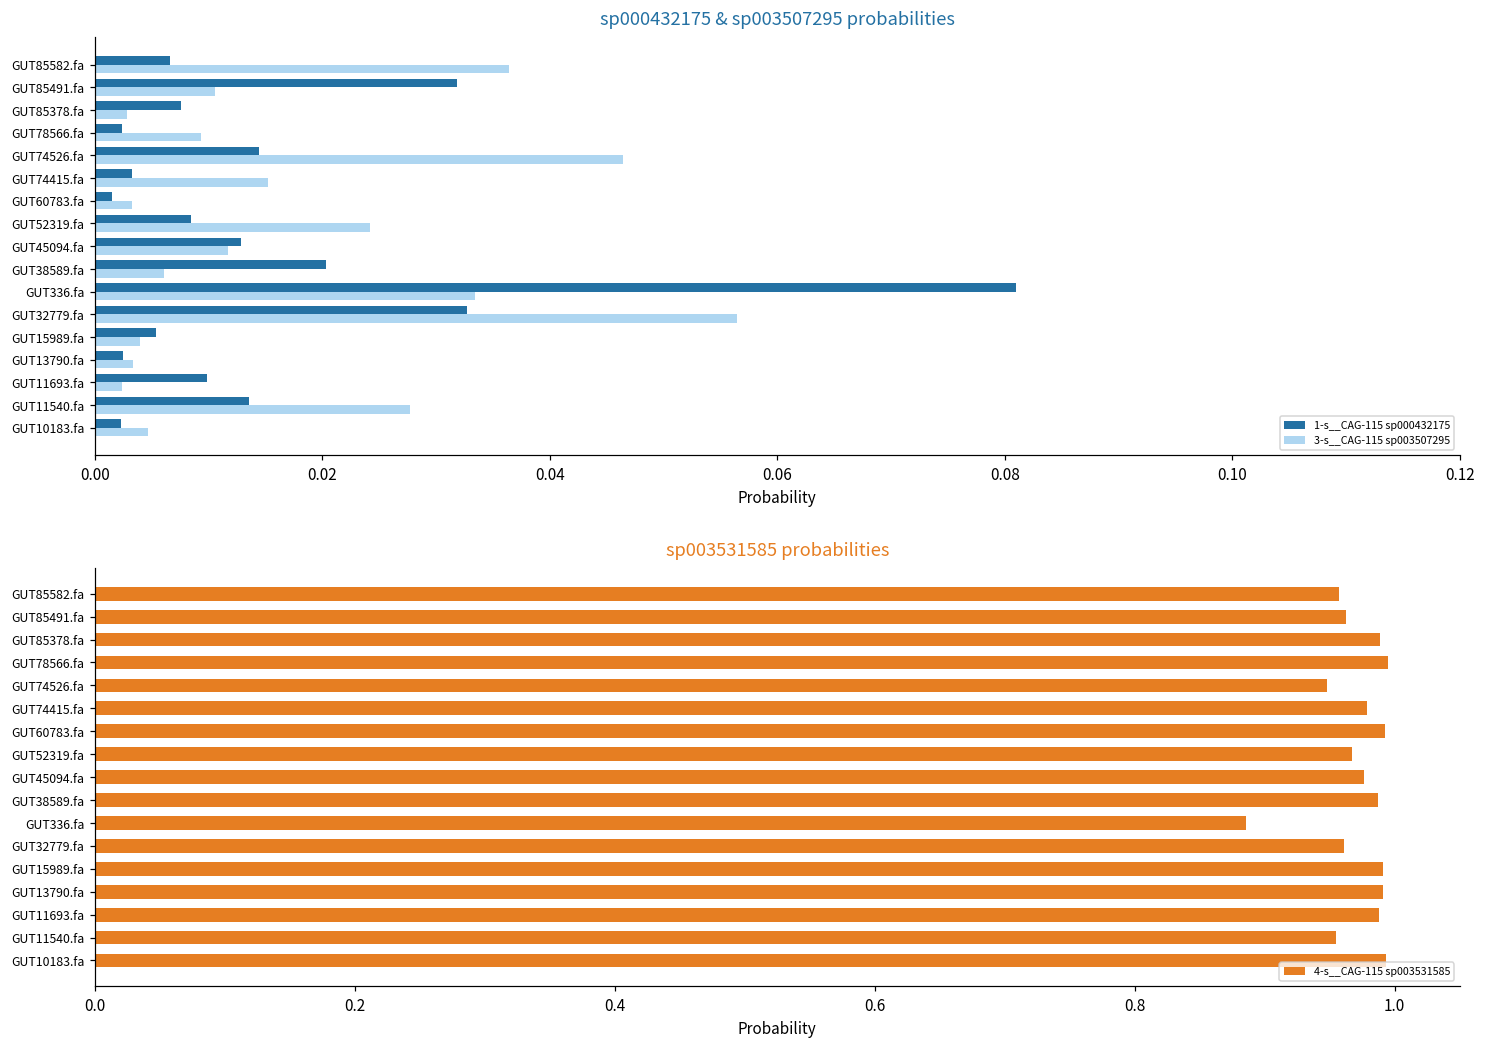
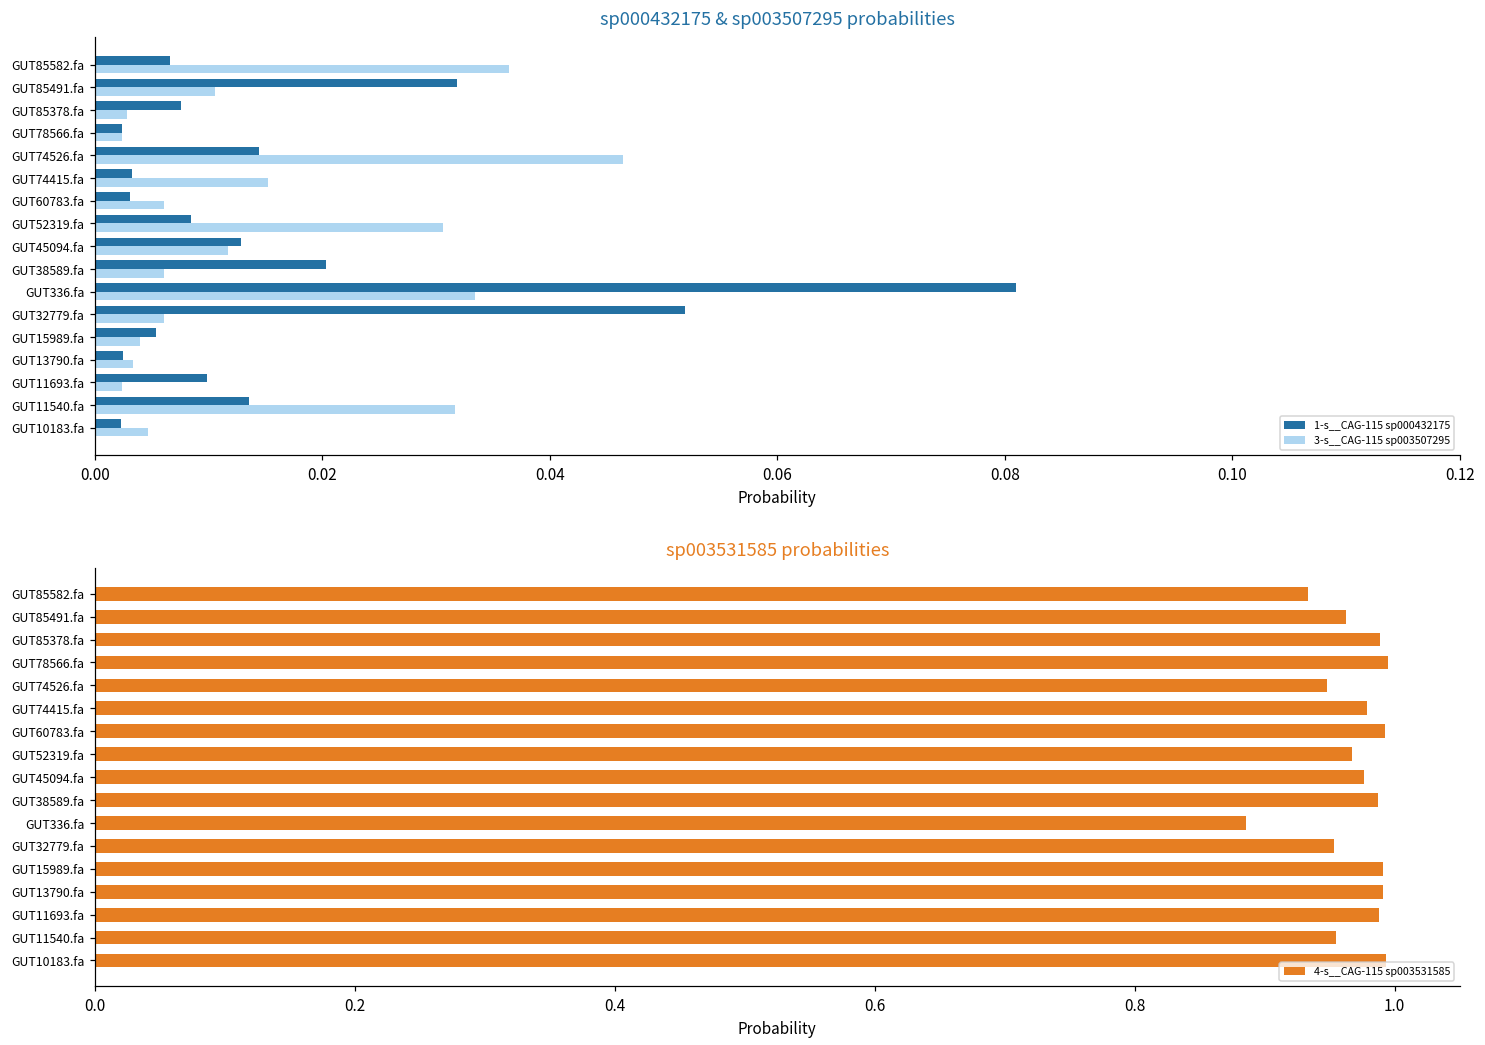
sp000432175 & sp003507295 probabilities, 3-s__CAG-115 sp003507295, GUT78566.fa: 0.0093 -> 0.0024
sp000432175 & sp003507295 probabilities, 1-s__CAG-115 sp000432175, GUT60783.fa: 0.0015 -> 0.0031
sp000432175 & sp003507295 probabilities, 3-s__CAG-115 sp003507295, GUT60783.fa: 0.0032 -> 0.0061
sp000432175 & sp003507295 probabilities, 3-s__CAG-115 sp003507295, GUT52319.fa: 0.0242 -> 0.0306
sp000432175 & sp003507295 probabilities, 1-s__CAG-115 sp000432175, GUT32779.fa: 0.0327 -> 0.0519
sp000432175 & sp003507295 probabilities, 3-s__CAG-115 sp003507295, GUT32779.fa: 0.0565 -> 0.0060
sp000432175 & sp003507295 probabilities, 3-s__CAG-115 sp003507295, GUT11540.fa: 0.0277 -> 0.0316
sp003531585 probabilities, GUT85582.fa: 0.957 -> 0.933
sp003531585 probabilities, GUT32779.fa: 0.961 -> 0.953
